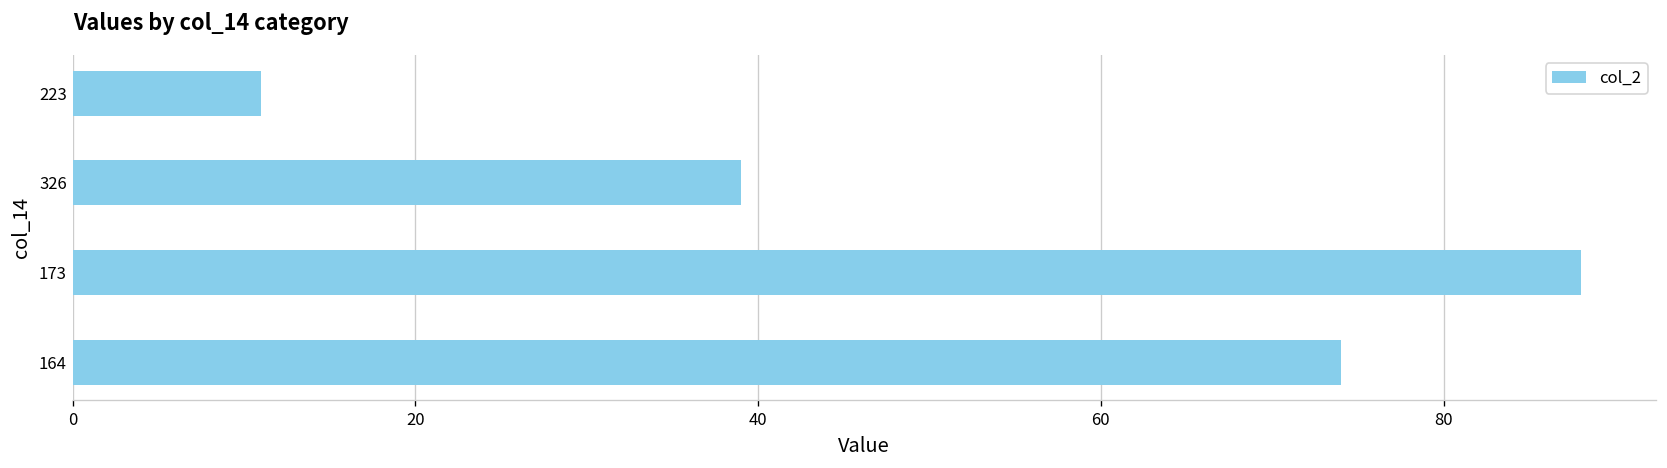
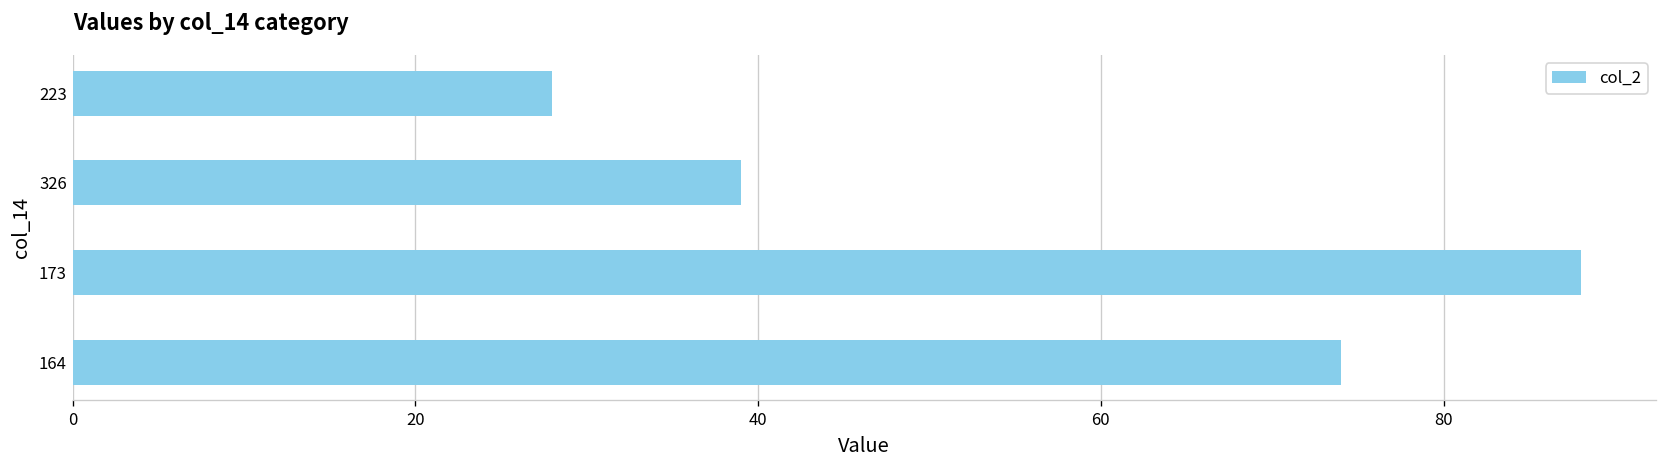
223: 11 -> 28
